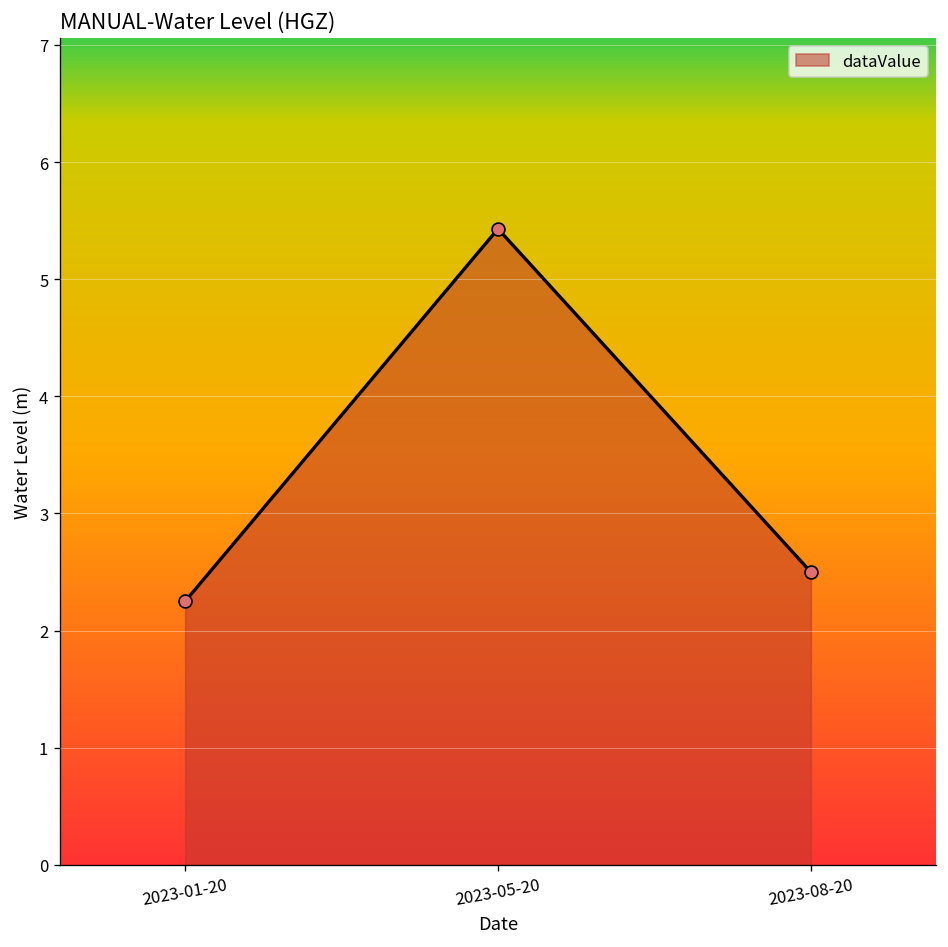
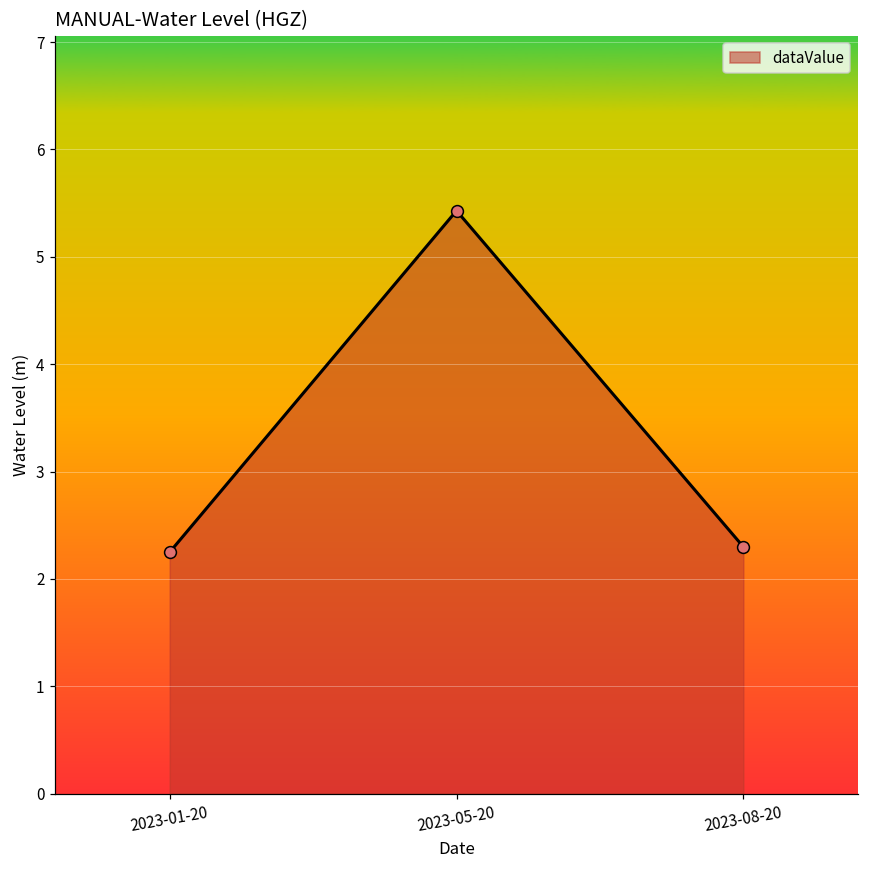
2023-08-20: 2.5 -> 2.3
